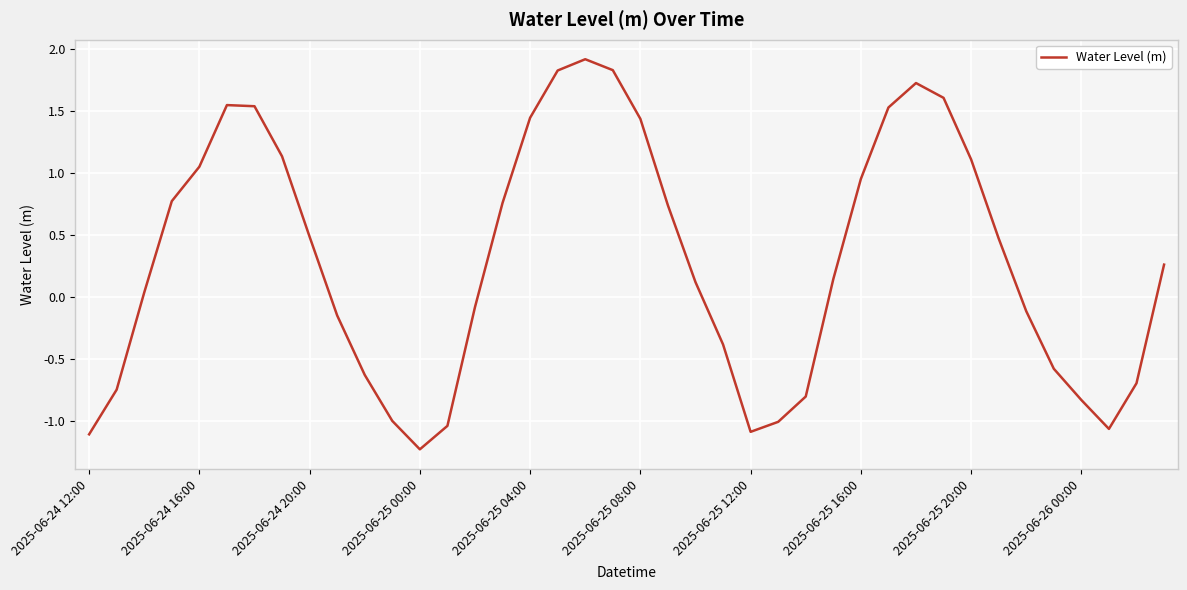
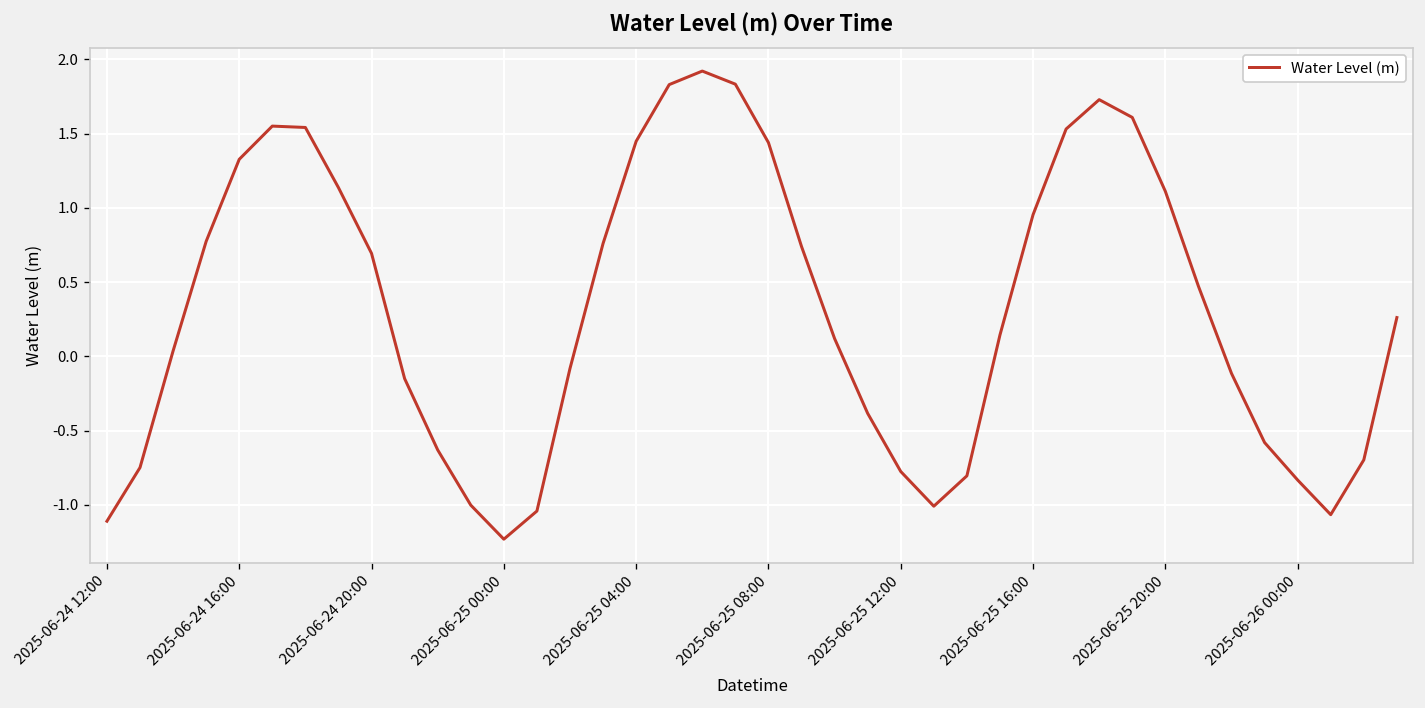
2025-06-24 16:00: 1.05 -> 1.33
2025-06-24 20:00: 0.49 -> 0.69
2025-06-25 12:00: -1.09 -> -0.78
